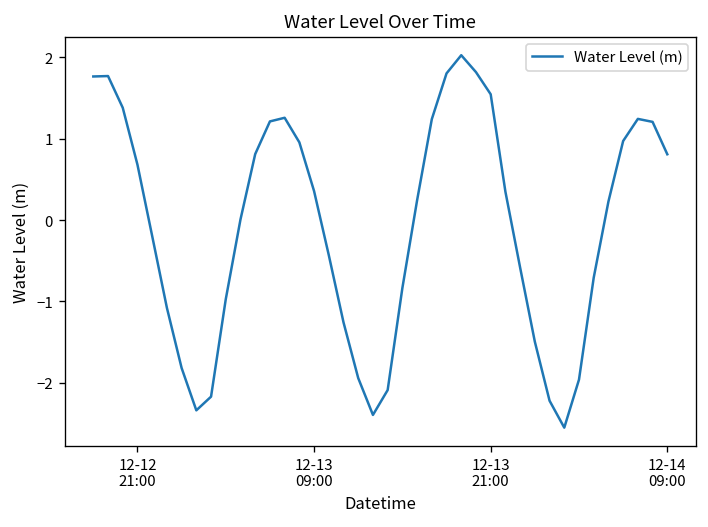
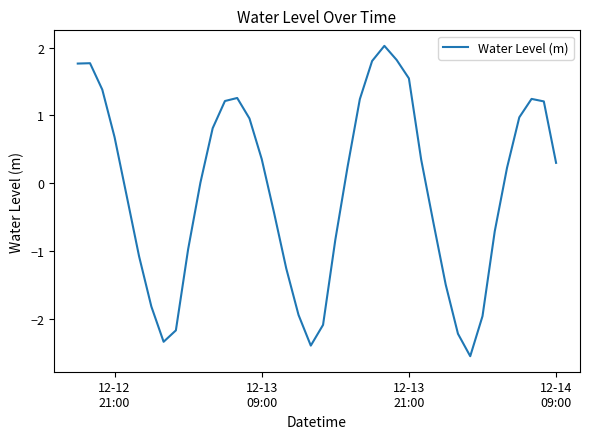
12-14 09:00: 0.8 -> 0.3
